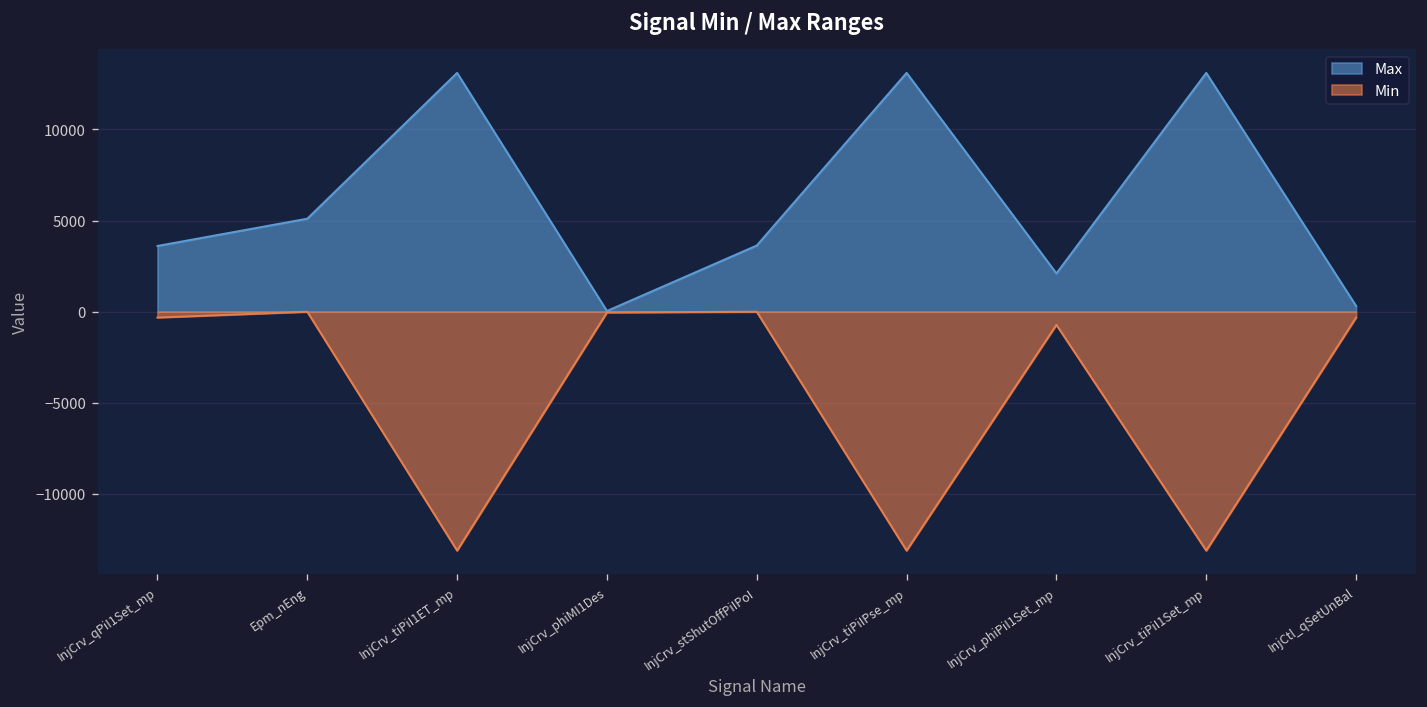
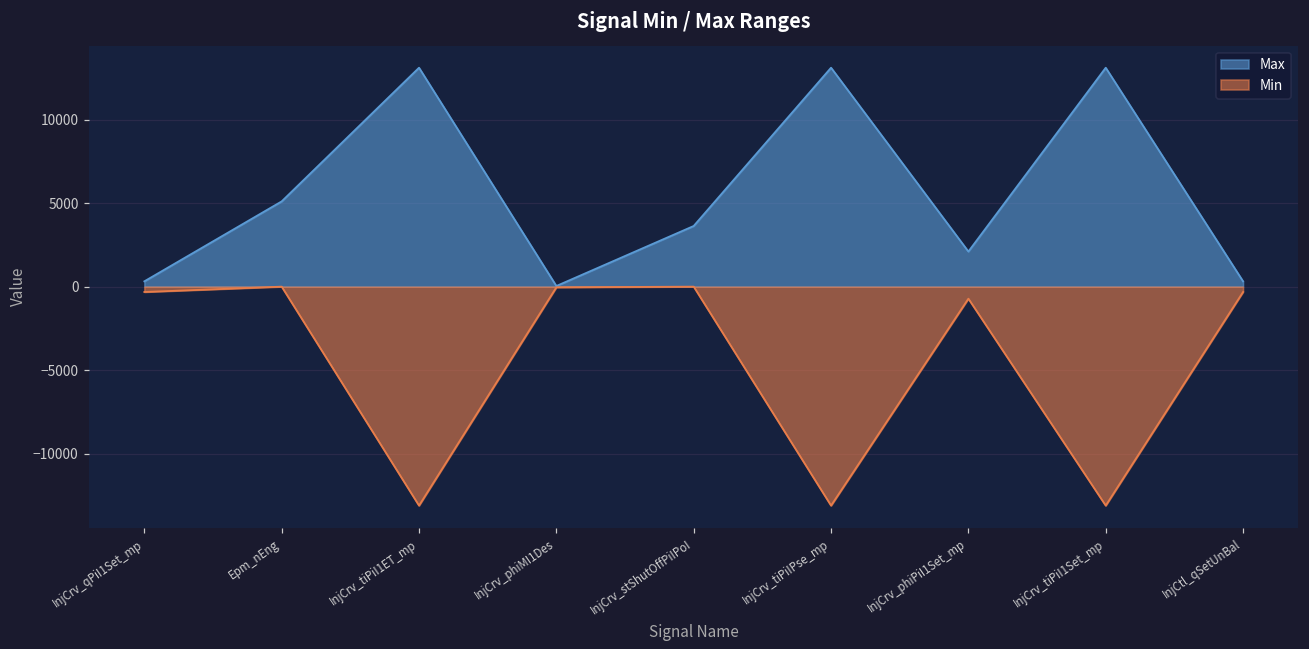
Max, InjCrv_qPiI1Set_mp: 3600 -> 300
